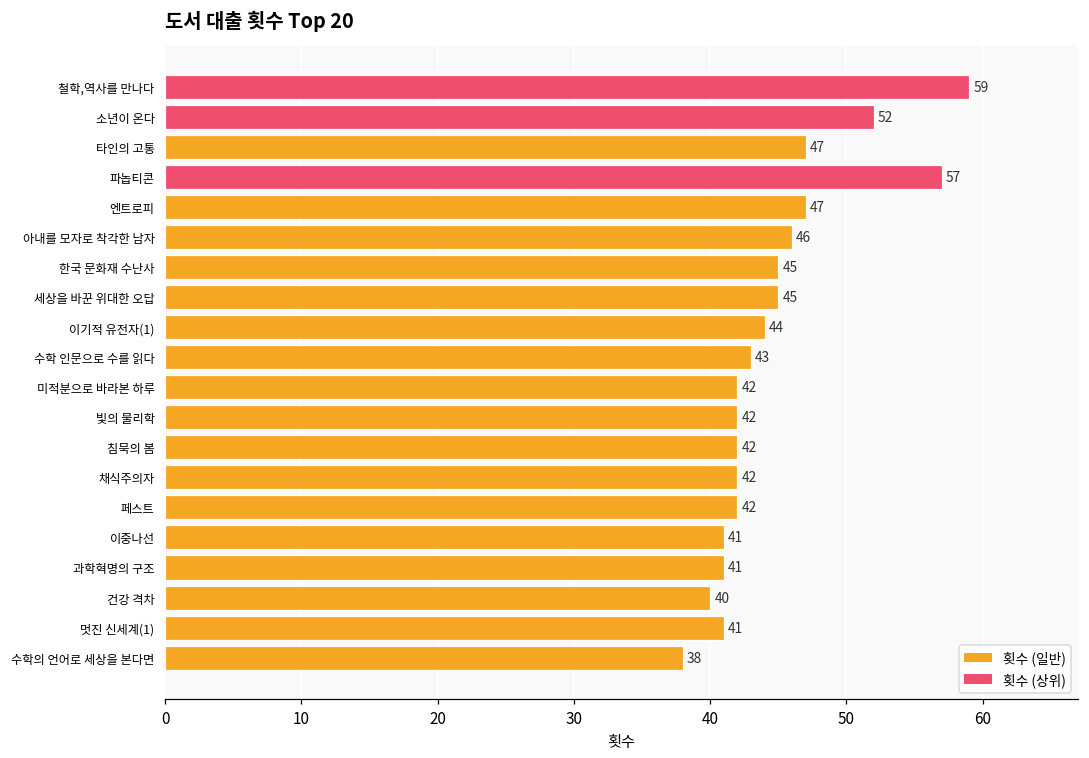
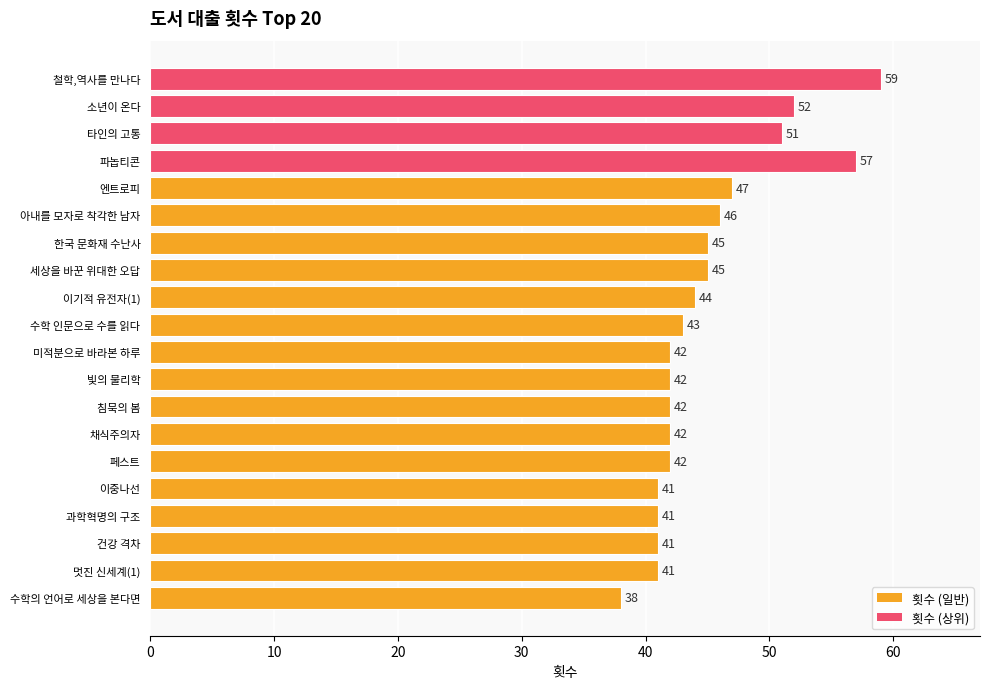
타인의 고통: 47 -> 51
건강 격차: 40 -> 41
